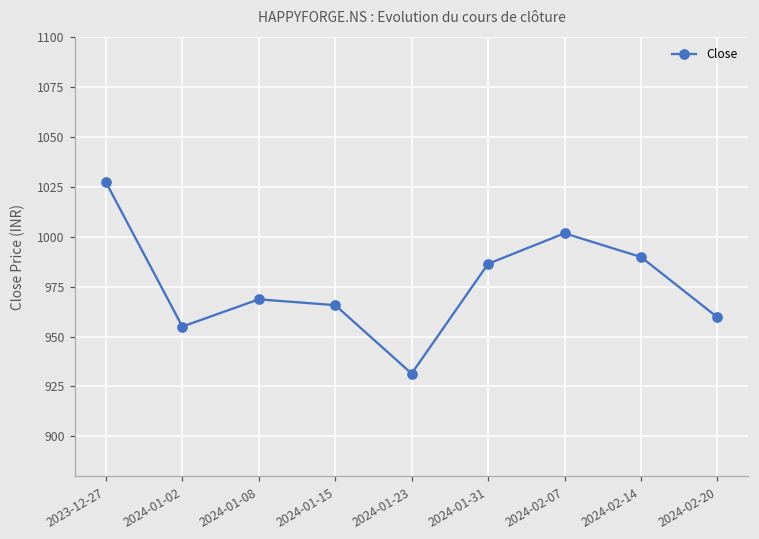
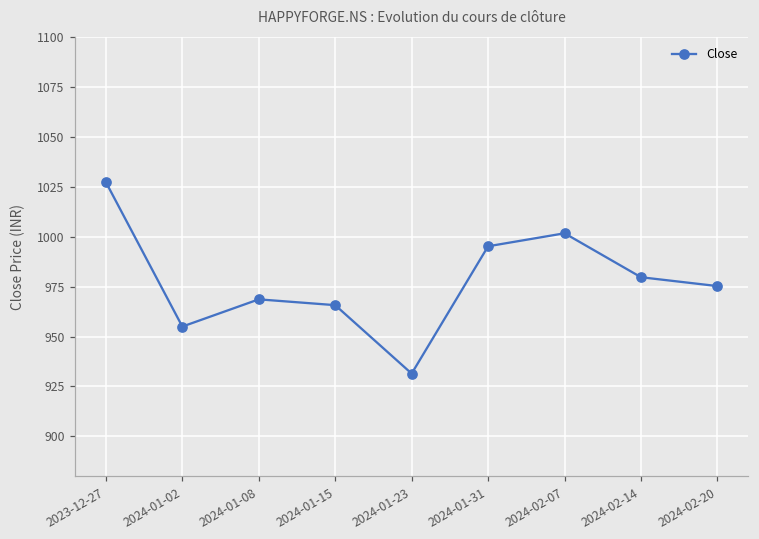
2024-01-31: 986 -> 995
2024-02-14: 990 -> 980
2024-02-20: 960 -> 975
